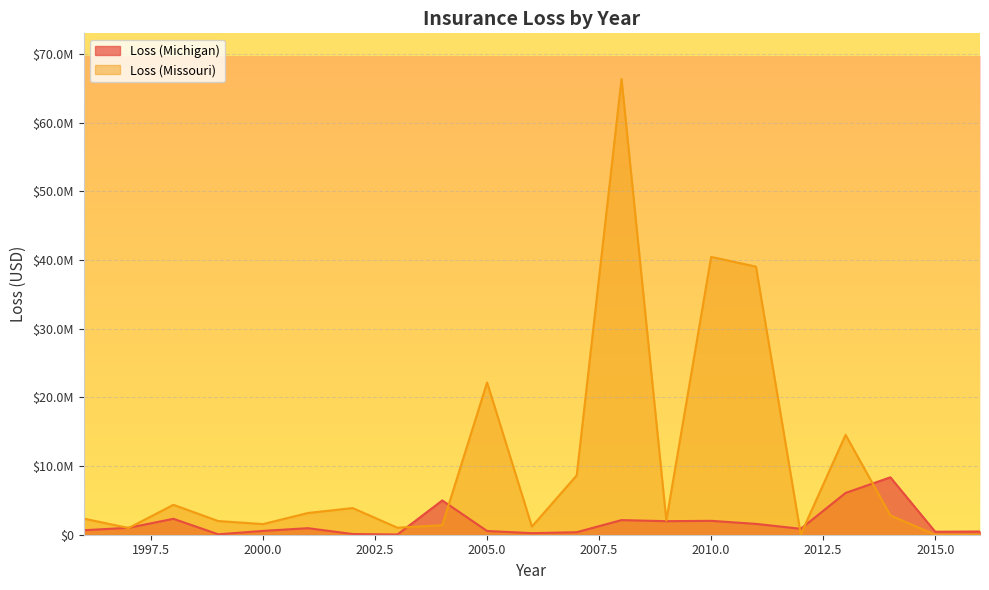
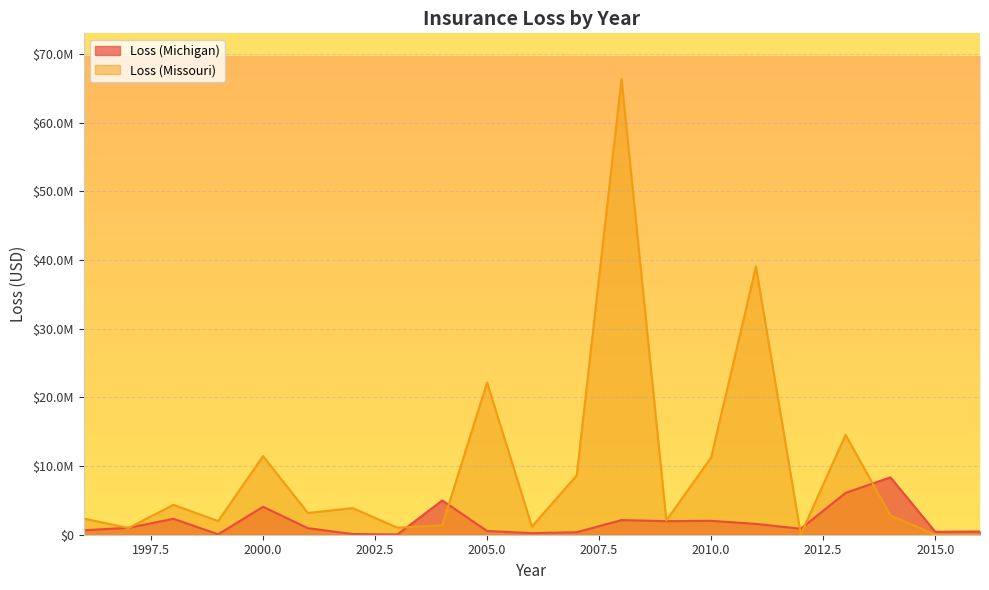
Loss (Michigan), 2000.0: $1000000 -> $4000000
Loss (Missouri), 2000.0: $2000000 -> $11000000
Loss (Missouri), 2010.0: $40000000 -> $11000000
